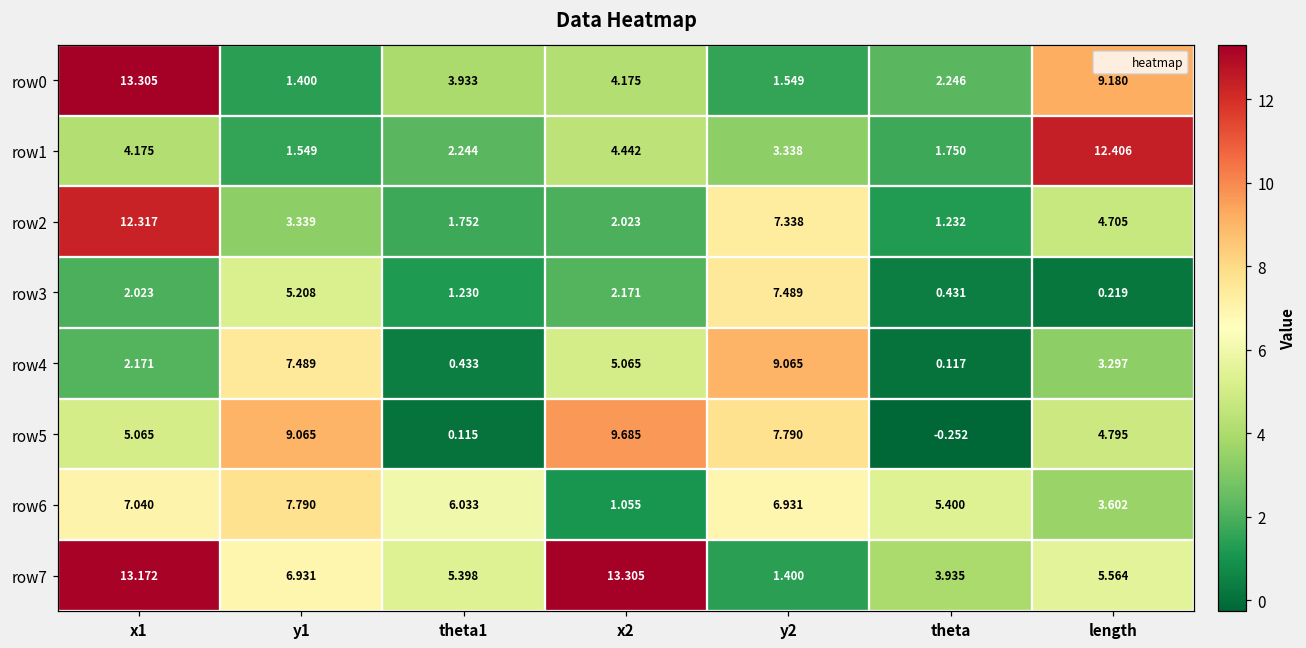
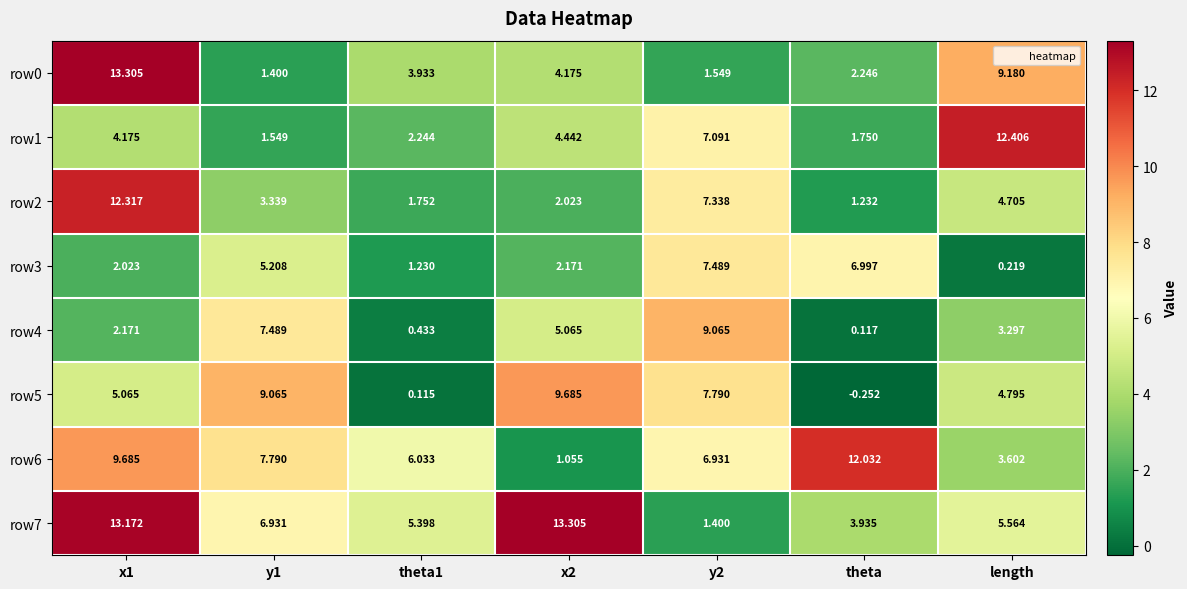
row1, y2: 3.338 -> 7.091
row3, theta: 0.431 -> 6.997
row6, x1: 7.040 -> 9.685
row6, theta: 5.400 -> 12.032
